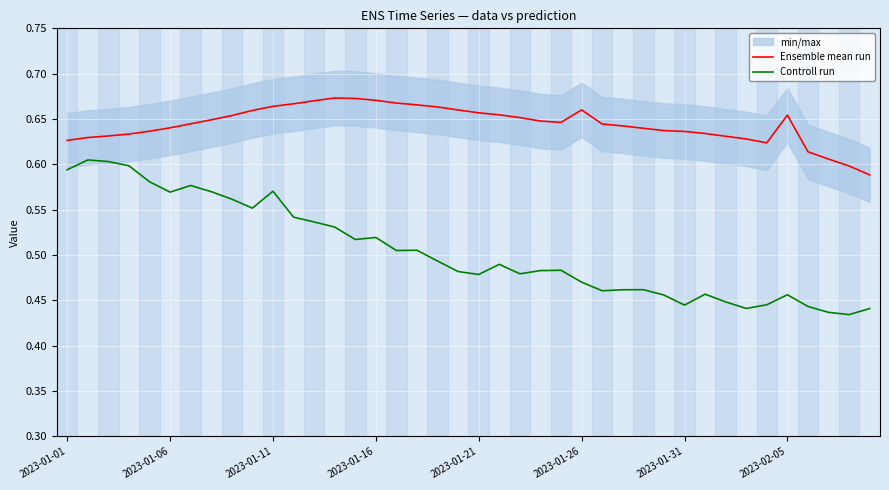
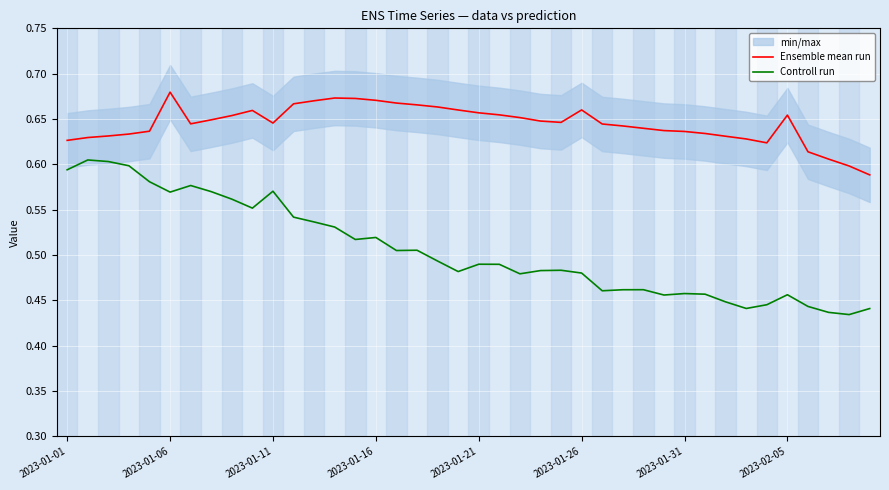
Ensemble mean run, 2023-01-06: 0.64 -> 0.68
Ensemble mean run, 2023-01-11: 0.66 -> 0.65
Controll run, 2023-01-21: 0.48 -> 0.49
Controll run, 2023-01-26: 0.47 -> 0.48
Controll run, 2023-01-31: 0.44 -> 0.46
